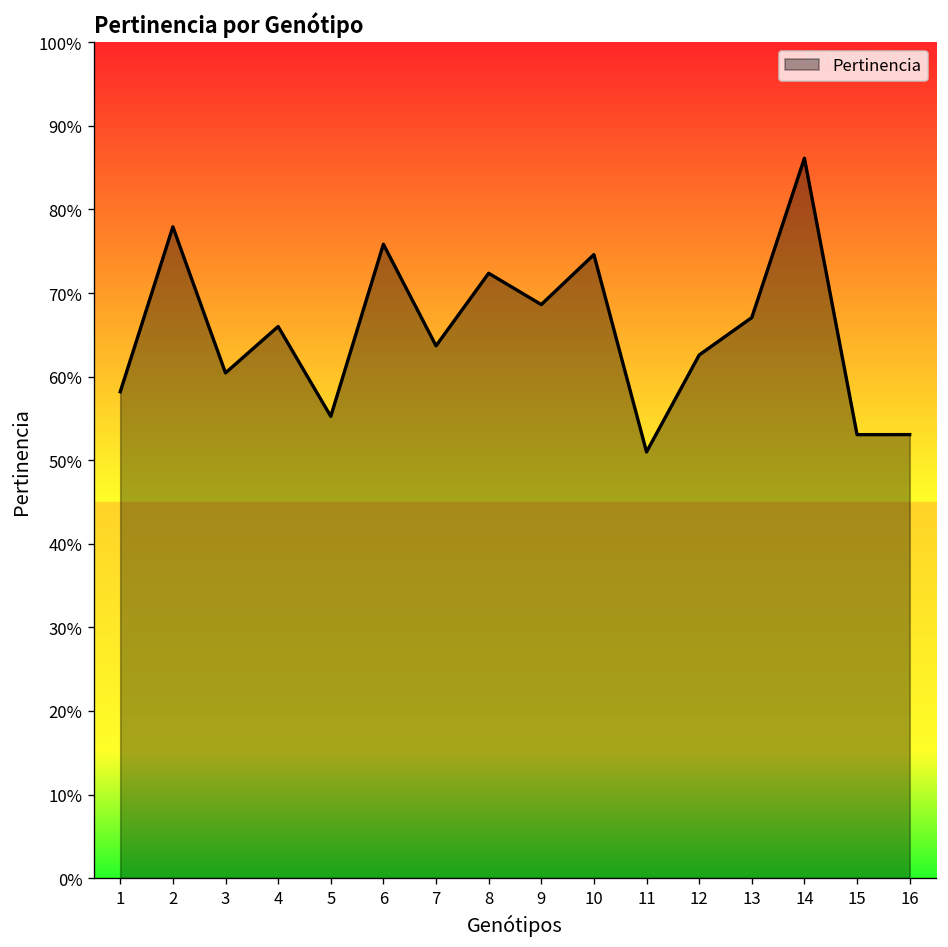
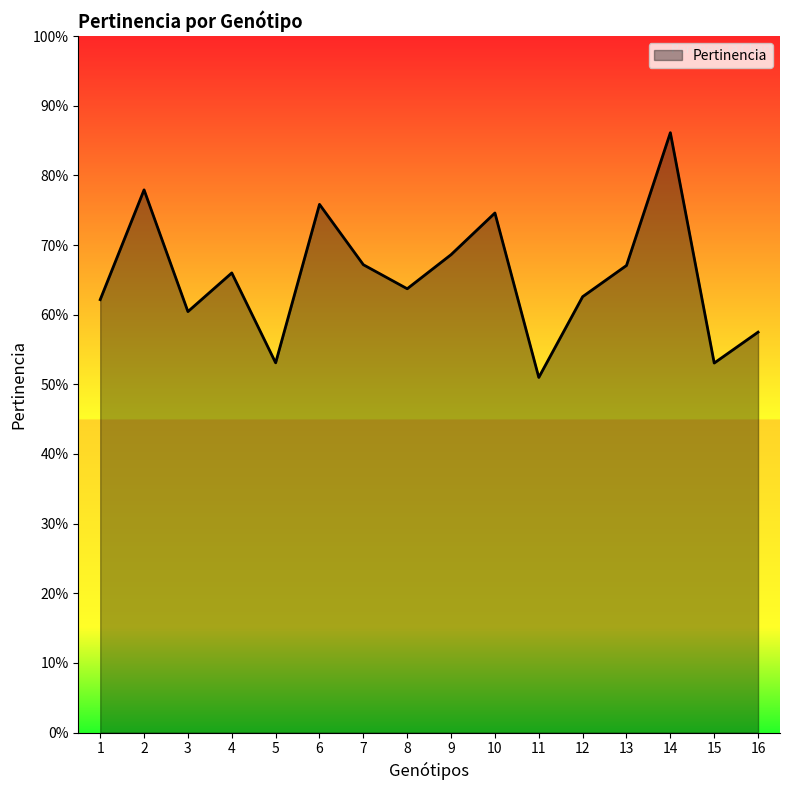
1: 58% -> 62%
5: 55% -> 53%
7: 64% -> 67%
8: 72% -> 64%
16: 53% -> 57%
